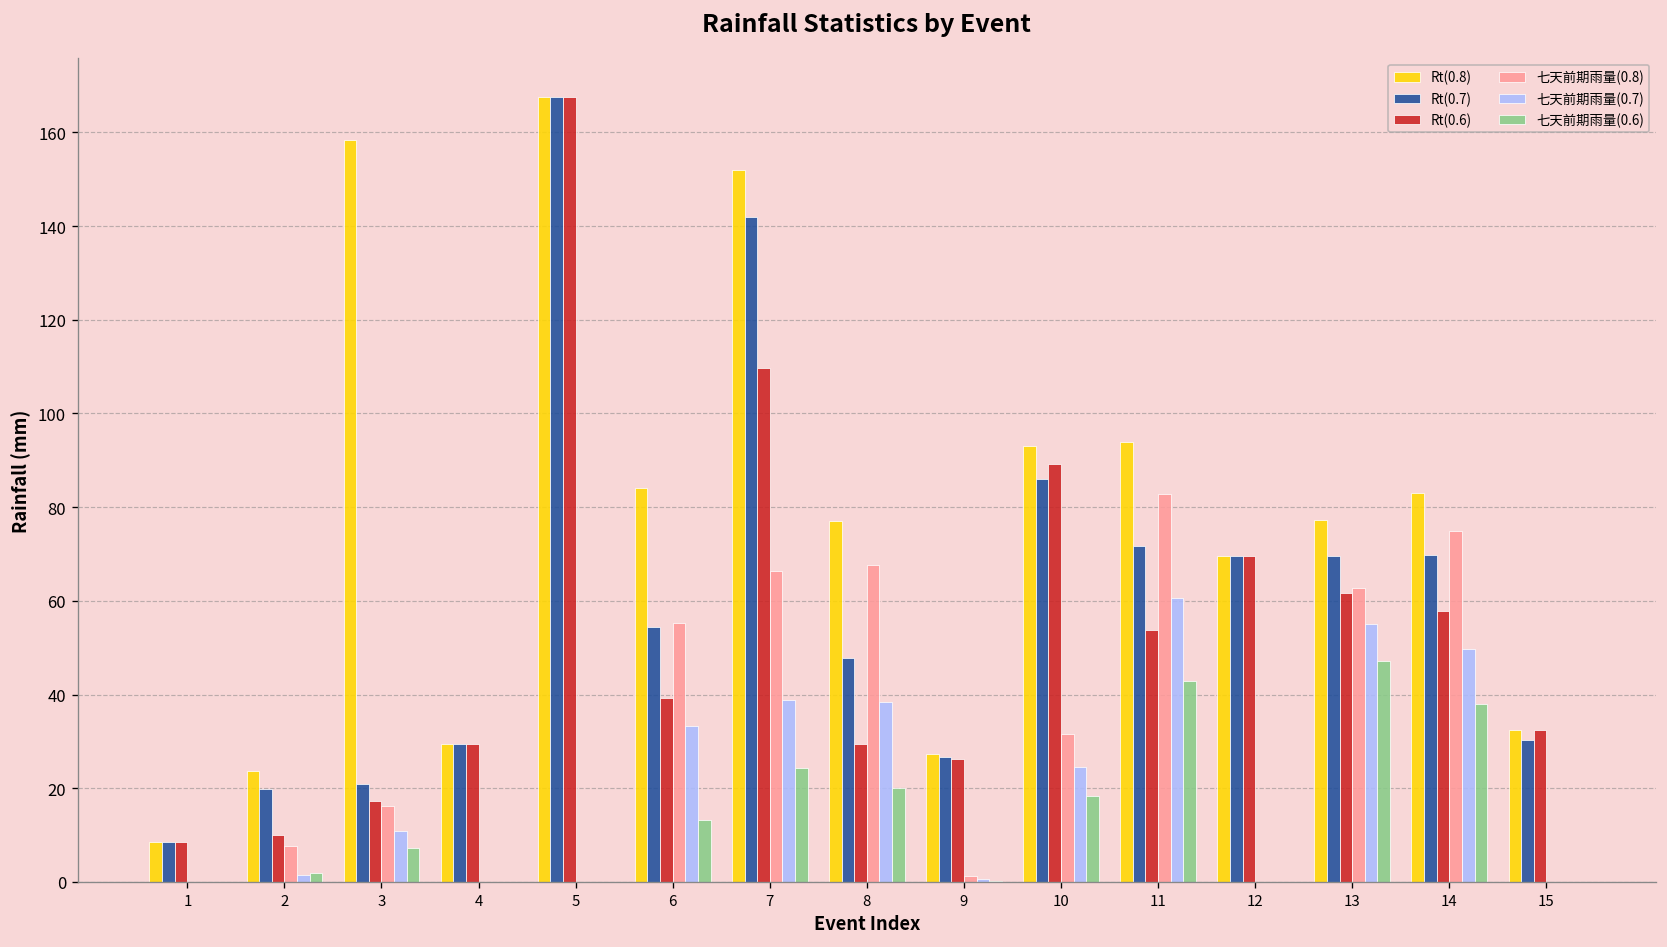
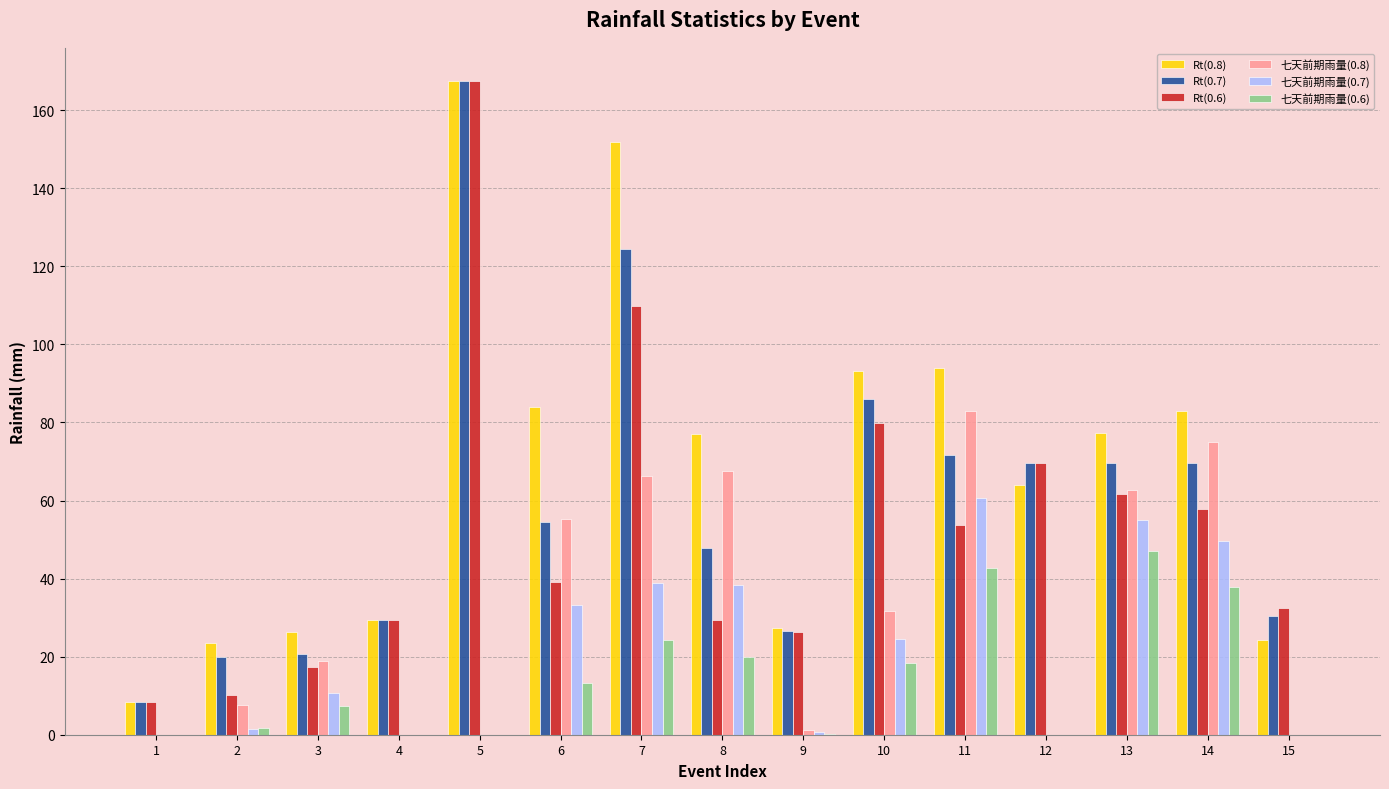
Rt(0.8), 3: 158 -> 26
七天前期雨量(0.8), 3: 16 -> 19
Rt(0.7), 7: 142 -> 124
Rt(0.6), 10: 89 -> 80
Rt(0.8), 12: 70 -> 64
Rt(0.8), 15: 33 -> 24
